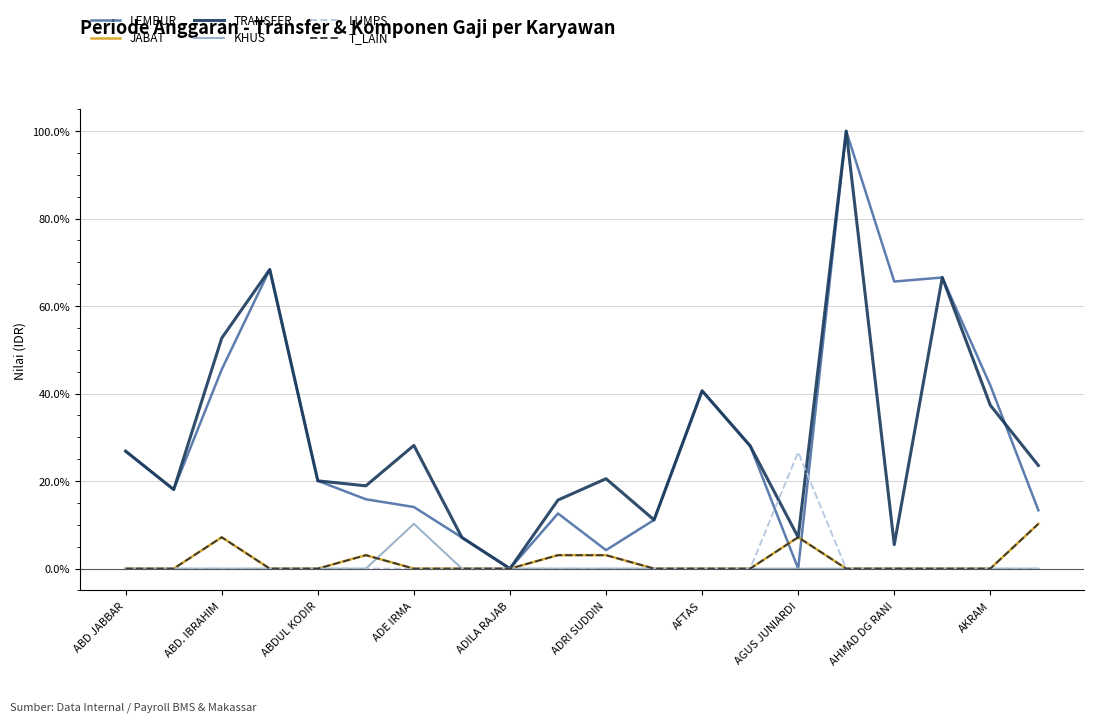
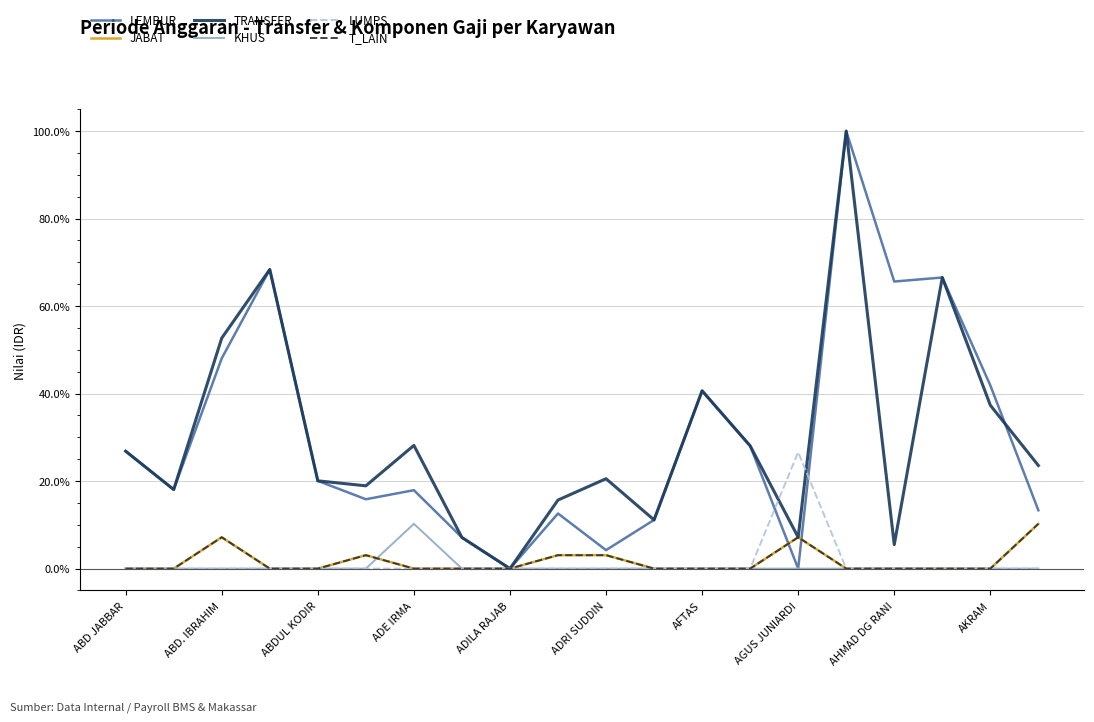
LEMBUR, ABD. IBRAHIM: 46% -> 48%
LEMBUR, ADE IRMA: 14% -> 18%
